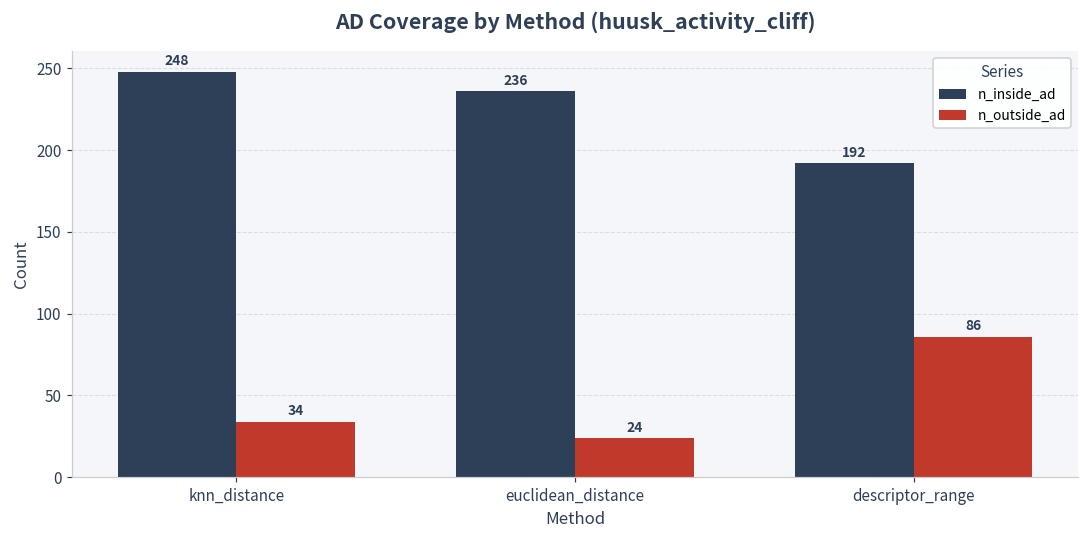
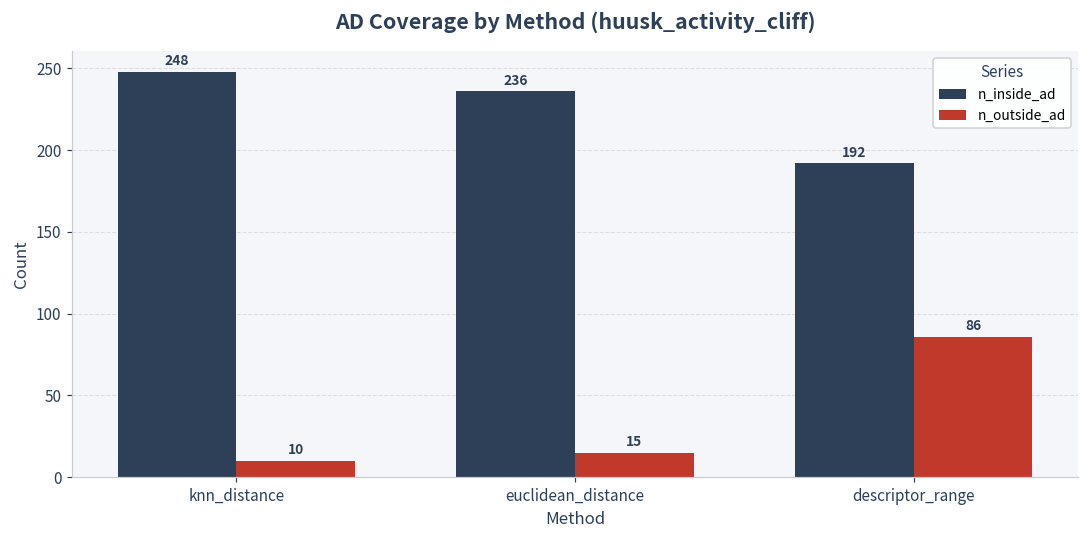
n_outside_ad, knn_distance: 34 -> 10
n_outside_ad, euclidean_distance: 24 -> 15
